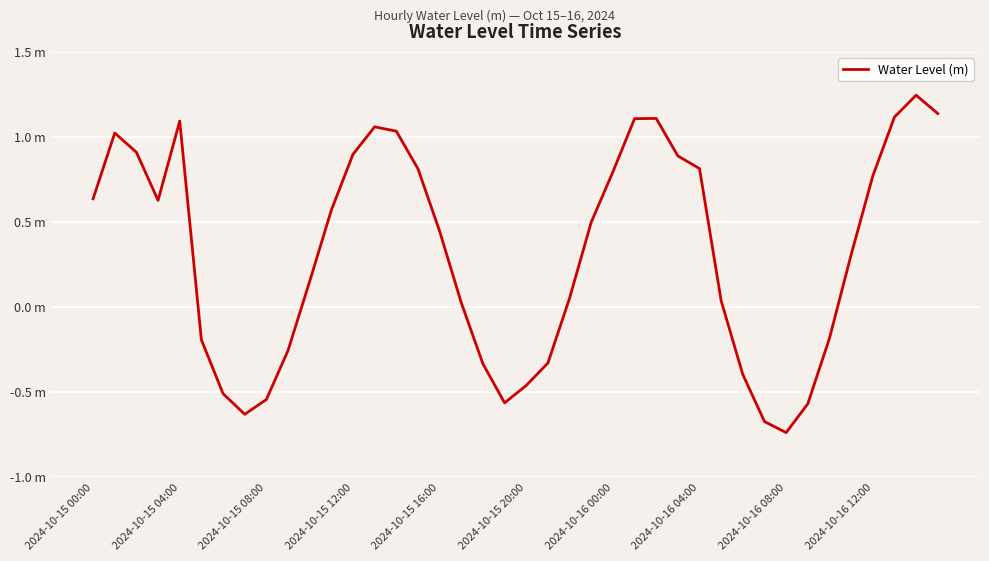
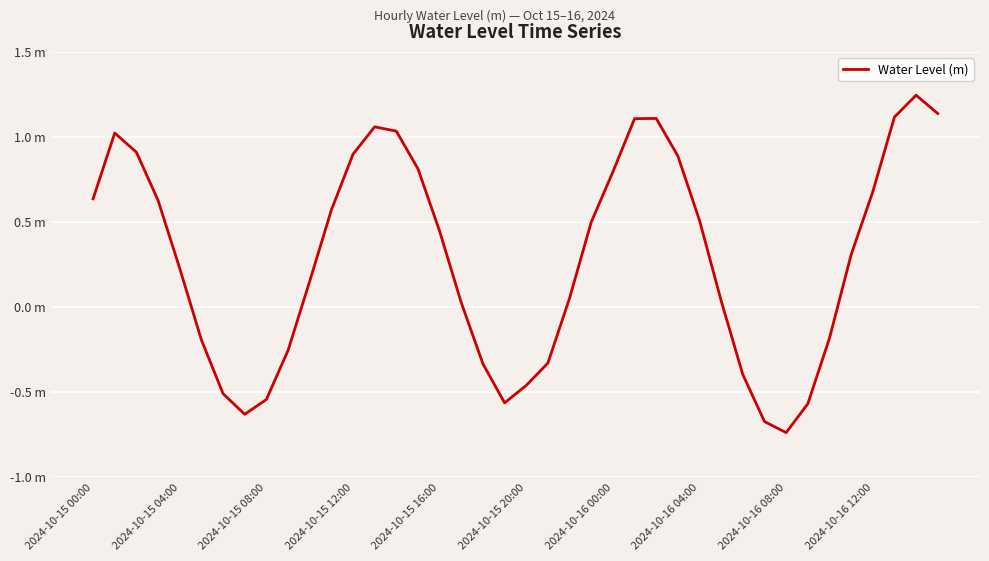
2024-10-15 04:00: 1.09 m -> 0.23 m
2024-10-16 04:00: 0.81 m -> 0.51 m
2024-10-16 12:00: 0.77 m -> 0.68 m
